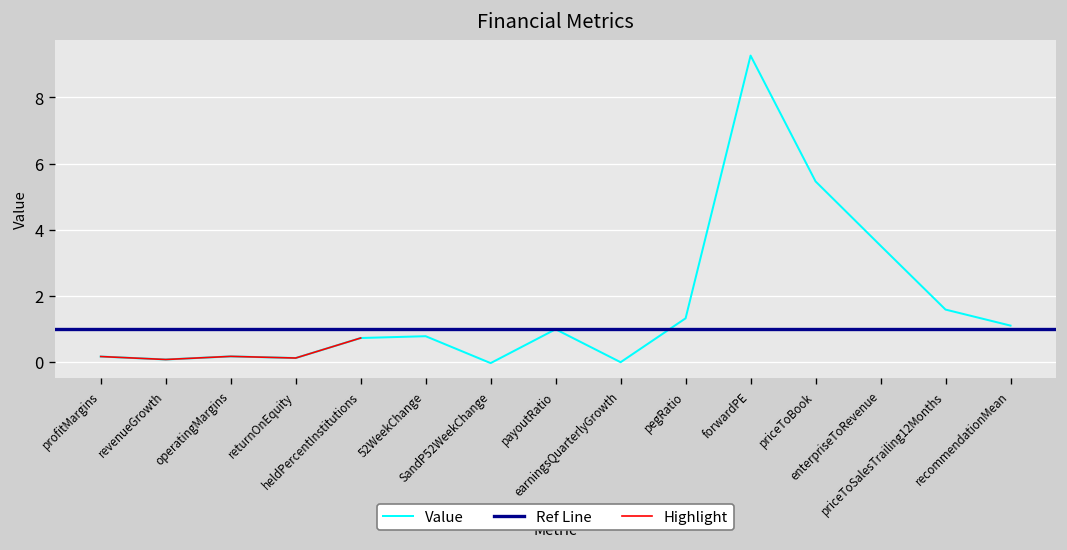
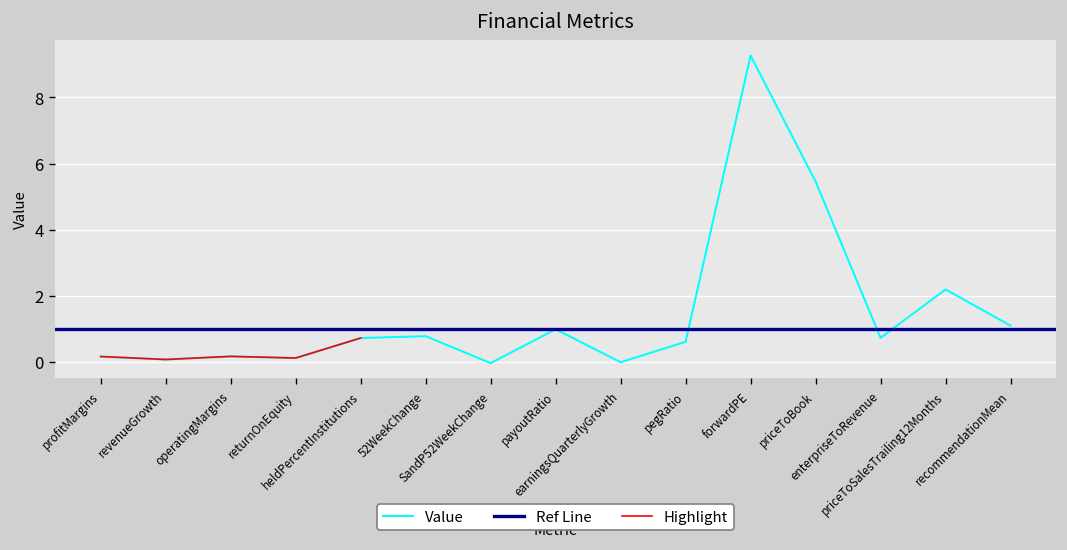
Value, pegRatio: 1.3 -> 0.6
Value, enterpriseToRevenue: 3.5 -> 0.7
Value, priceToSalesTrailing12Months: 1.6 -> 2.2
